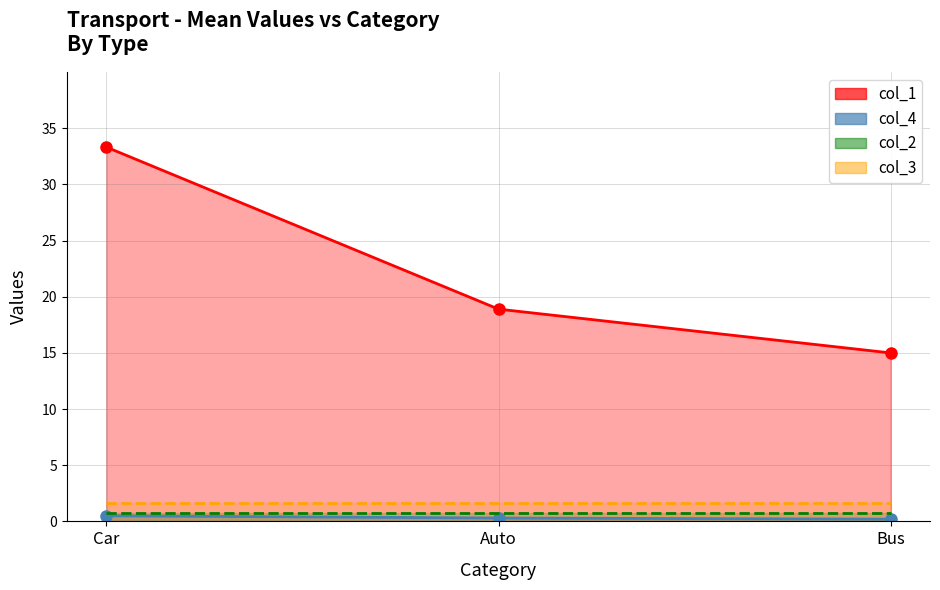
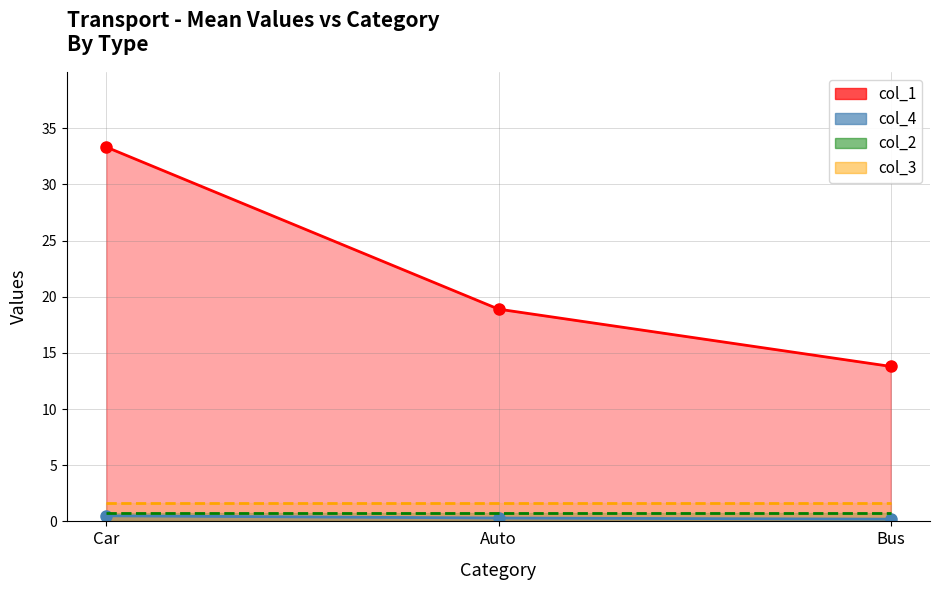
col_1, Bus: 15.0 -> 13.8
